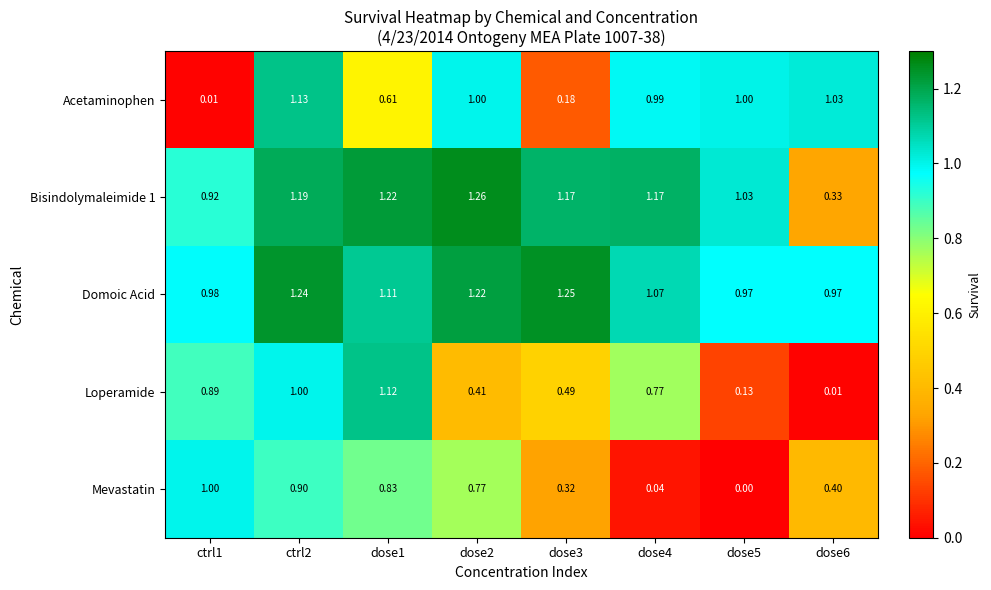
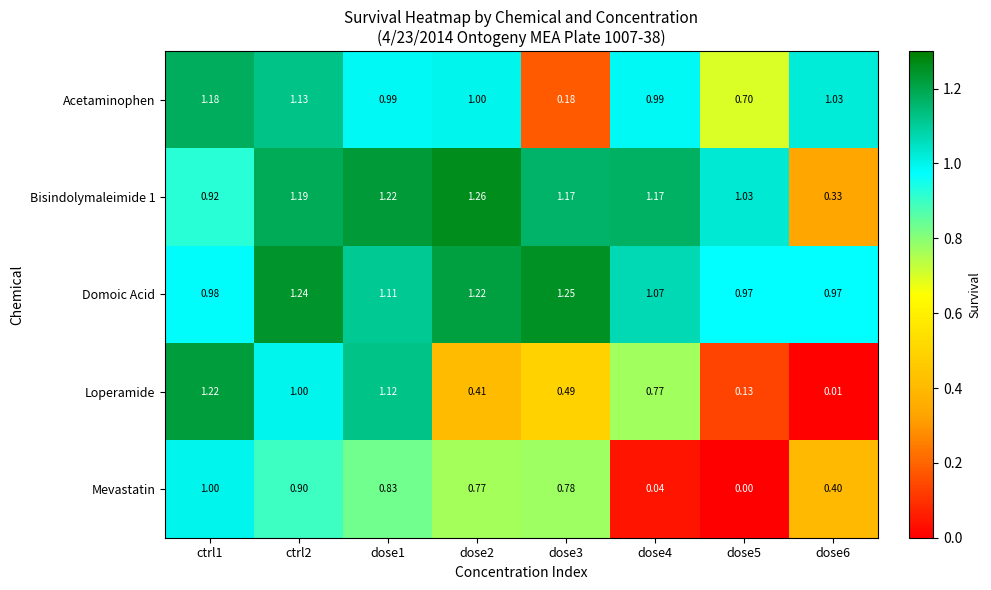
Acetaminophen, ctrl1: 0.01 -> 1.18
Acetaminophen, dose1: 0.61 -> 0.99
Acetaminophen, dose5: 1.00 -> 0.70
Loperamide, ctrl1: 0.89 -> 1.22
Mevastatin, dose3: 0.32 -> 0.78
